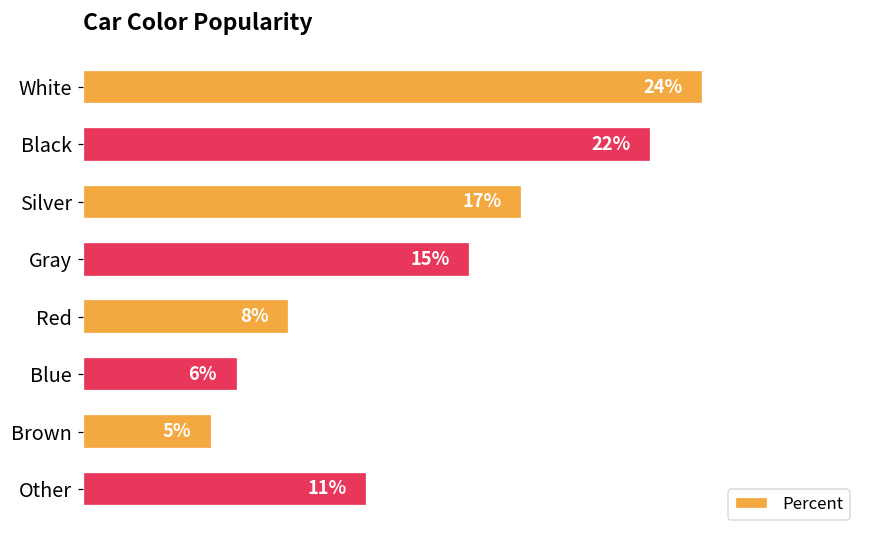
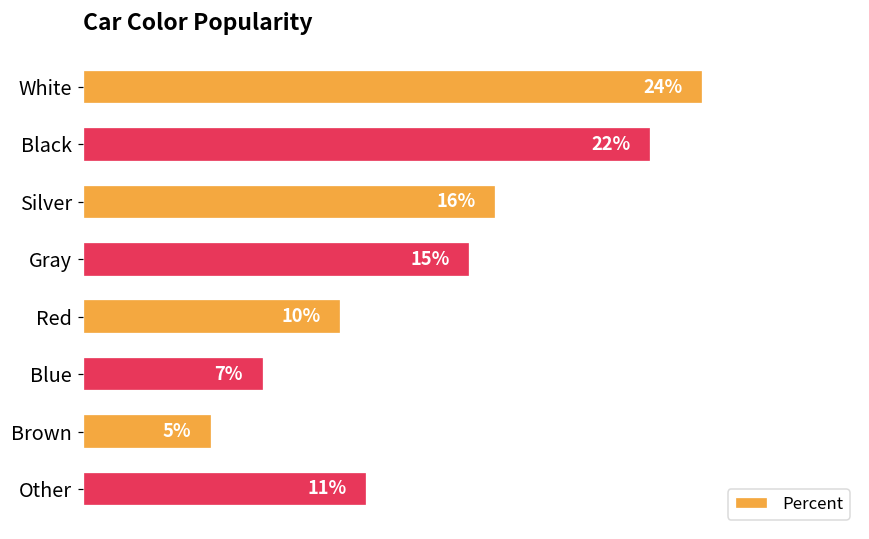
Silver: 17% -> 16%
Red: 8% -> 10%
Blue: 6% -> 7%
